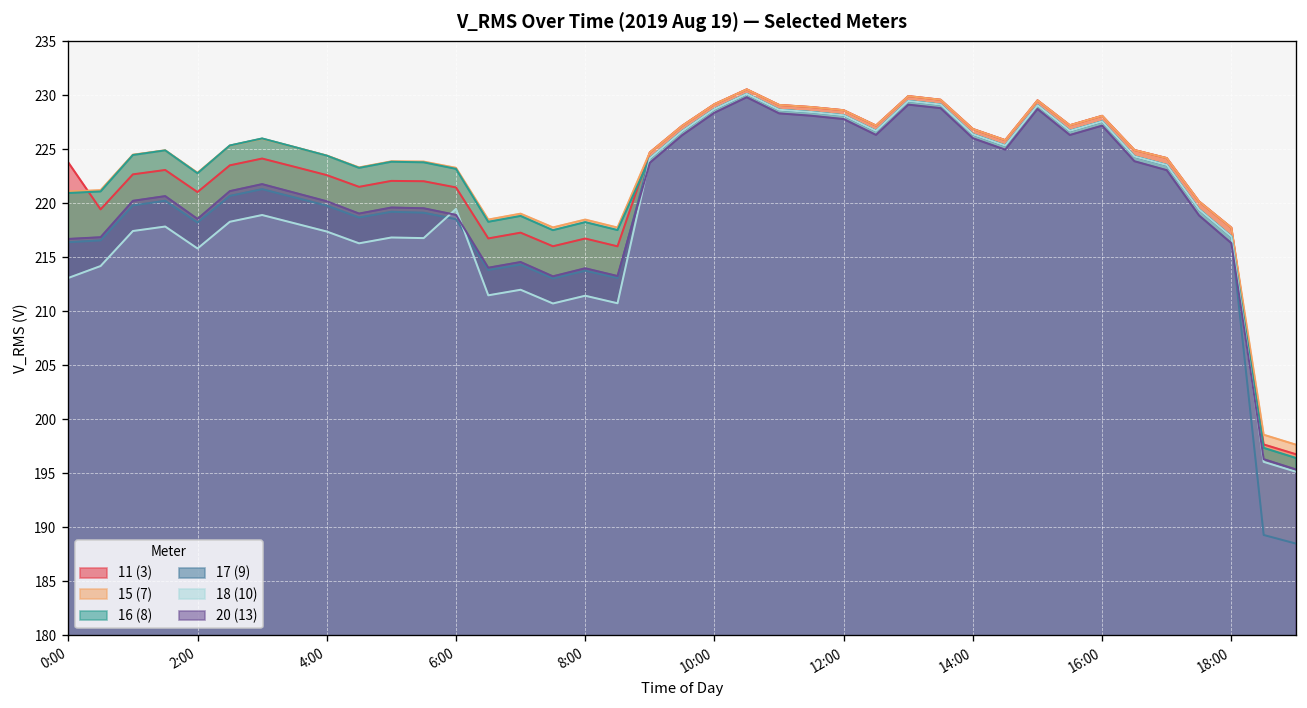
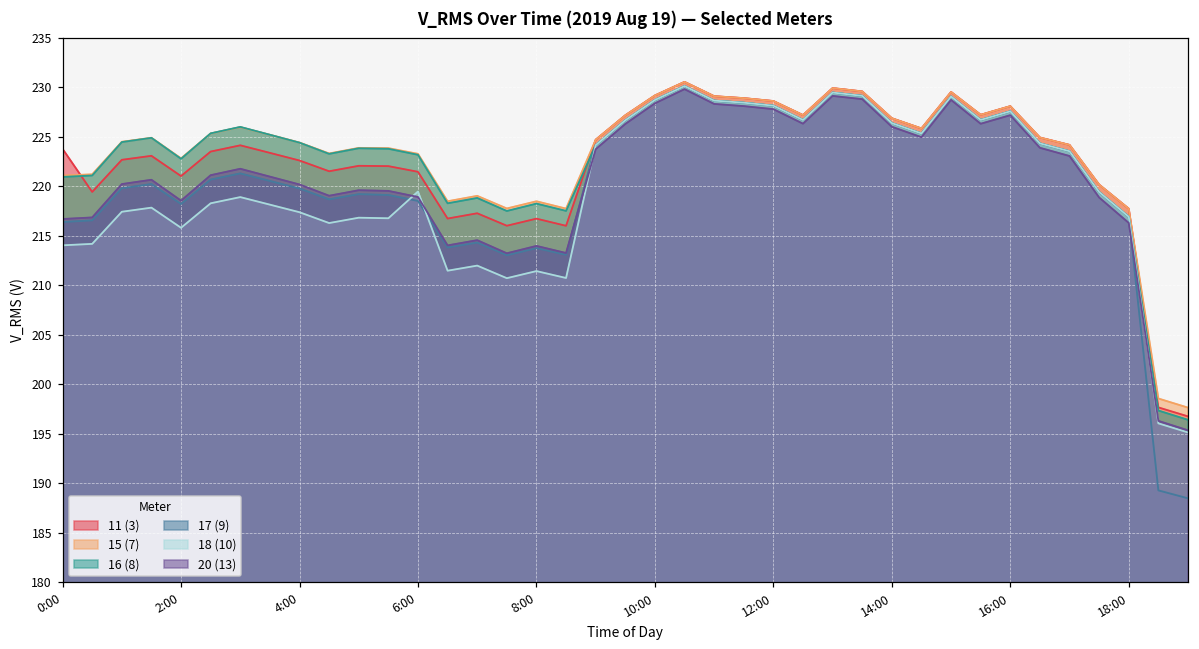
18 (10), 0:00: 213 -> 214
